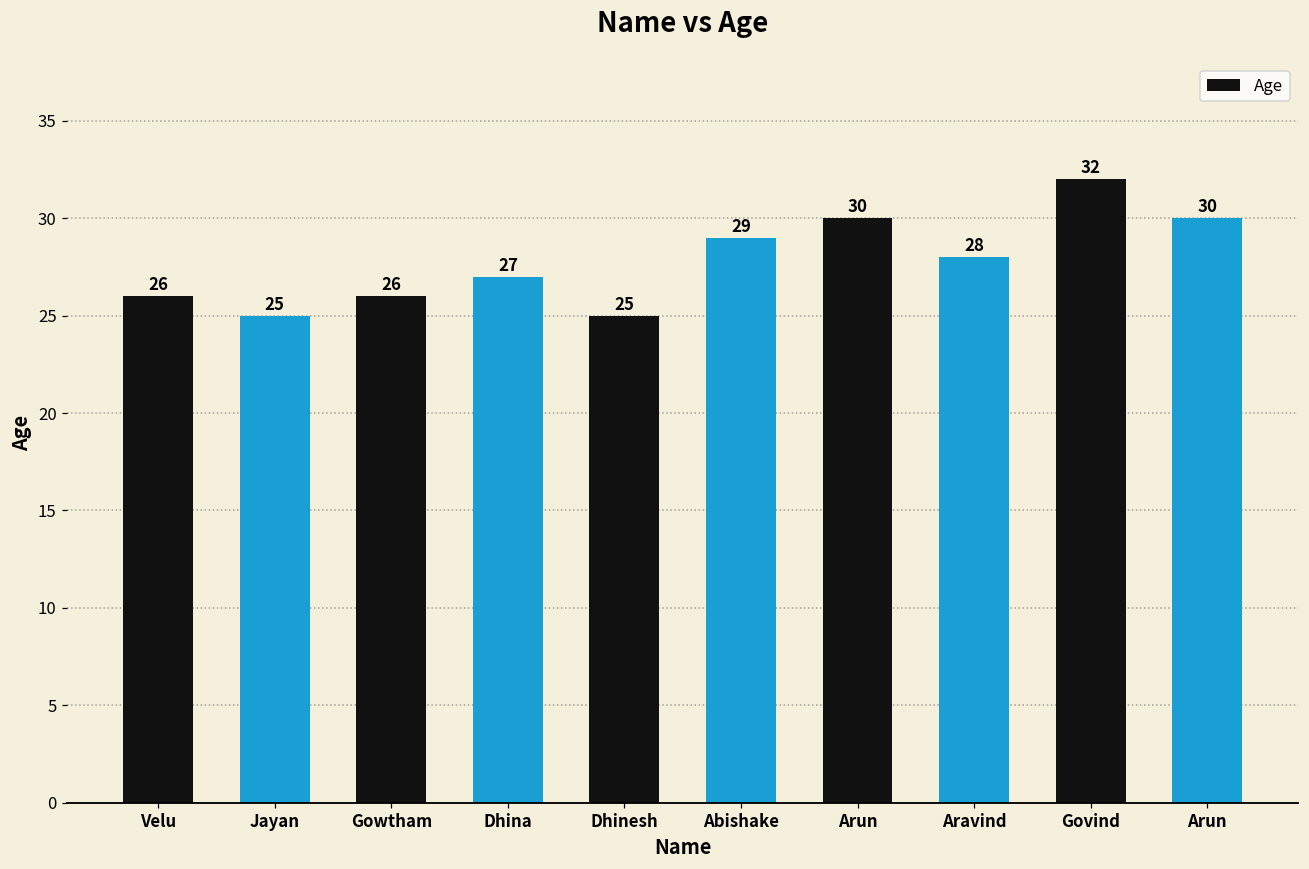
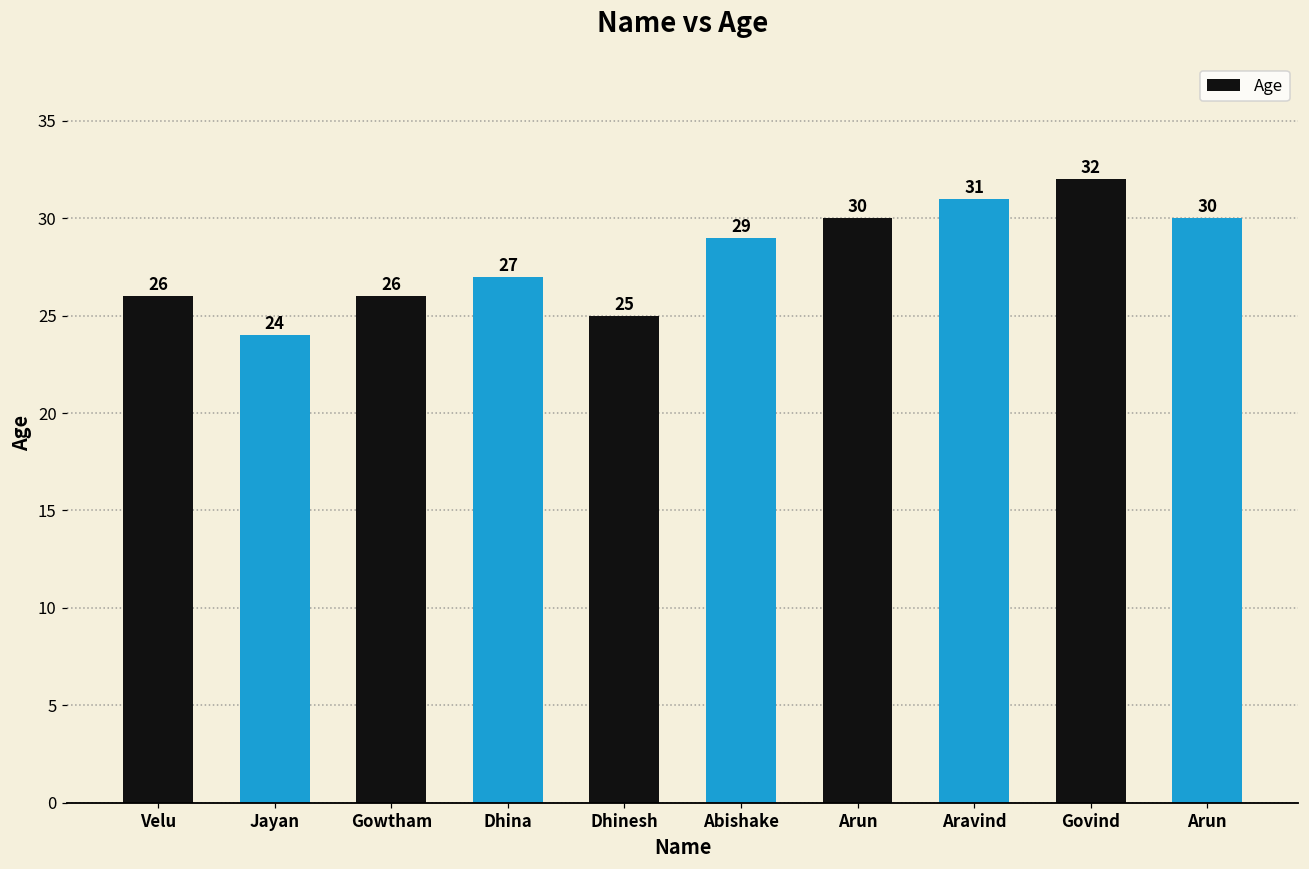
Jayan: 25 -> 24
Aravind: 28 -> 31
